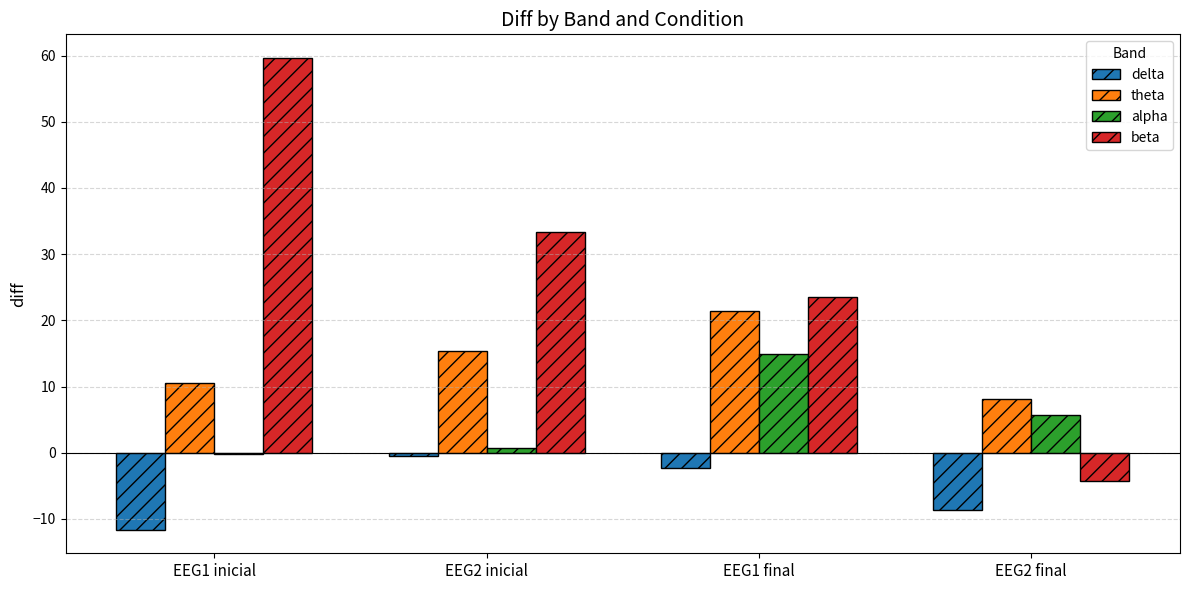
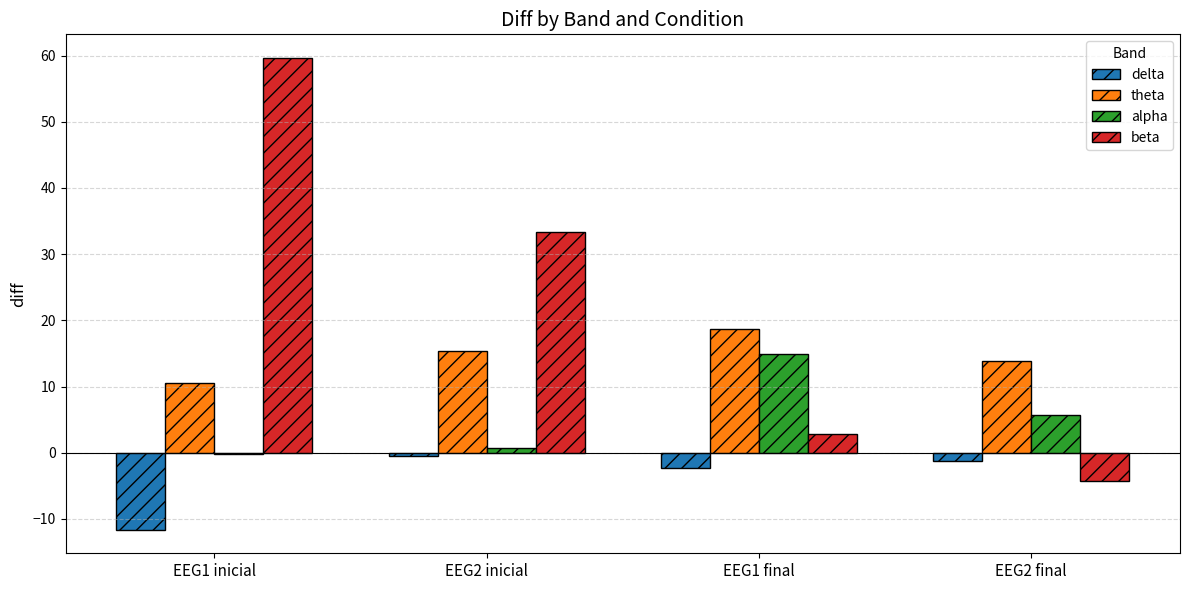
theta, EEG1 final: 21 -> 19
beta, EEG1 final: 24 -> 3
delta, EEG2 final: -9 -> -1
theta, EEG2 final: 8 -> 14
